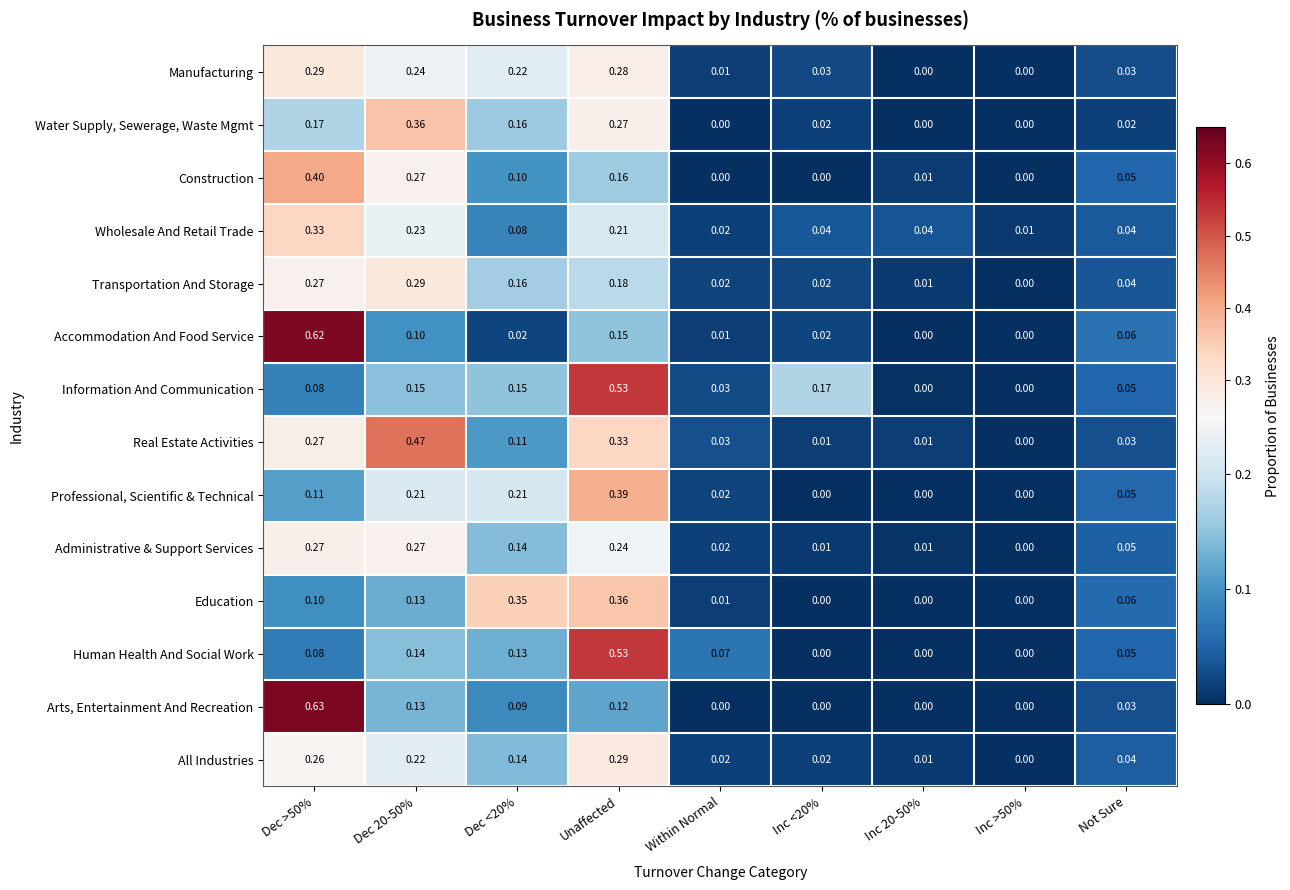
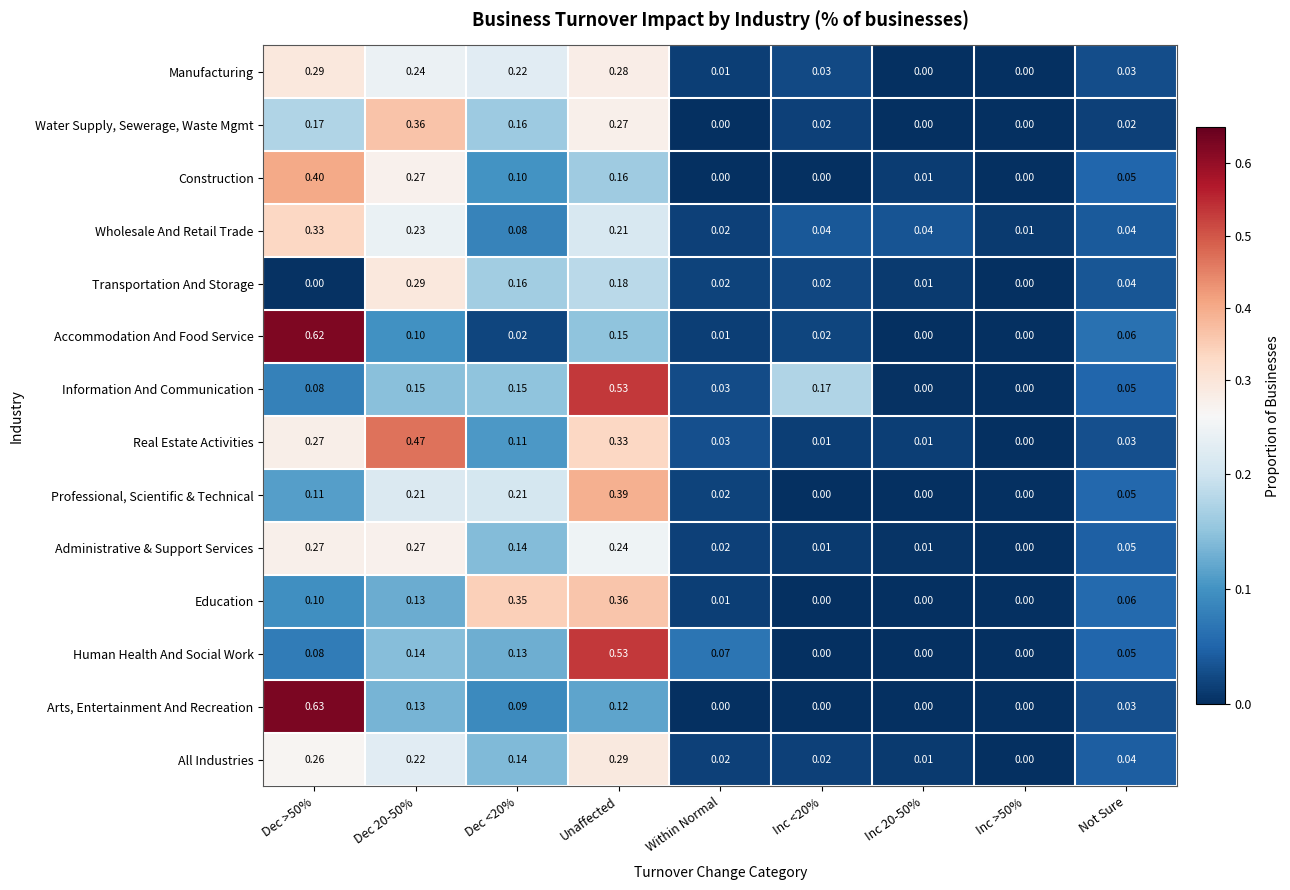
Transportation And Storage, Dec >50%: 0.27 -> 0.00
